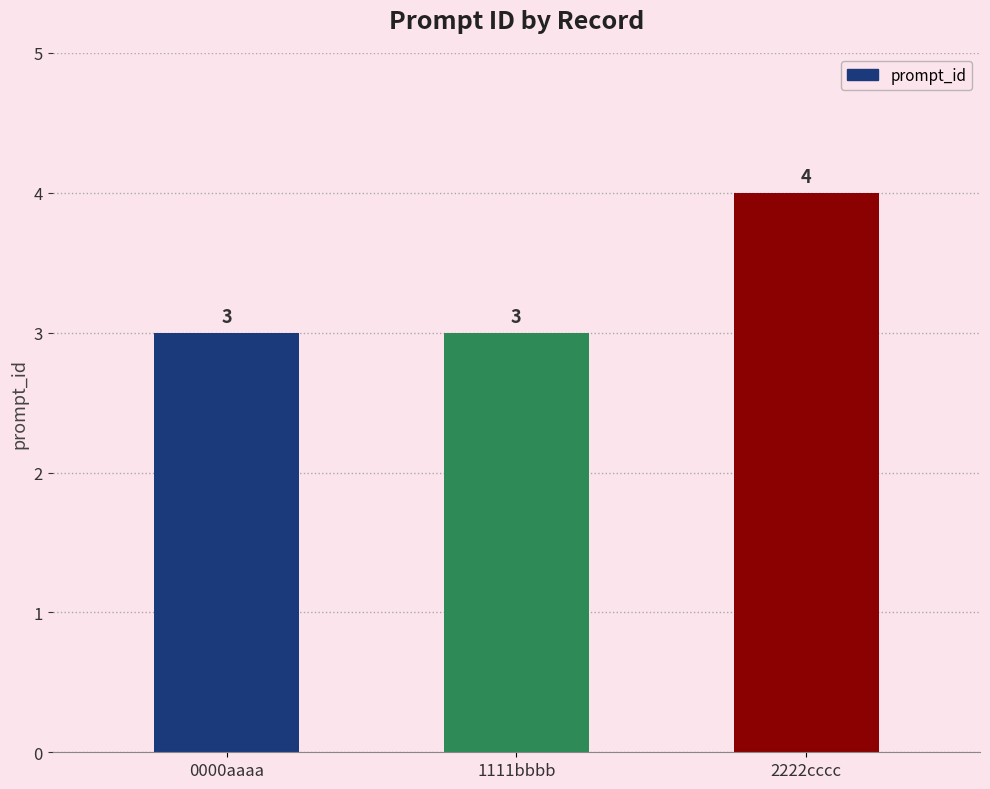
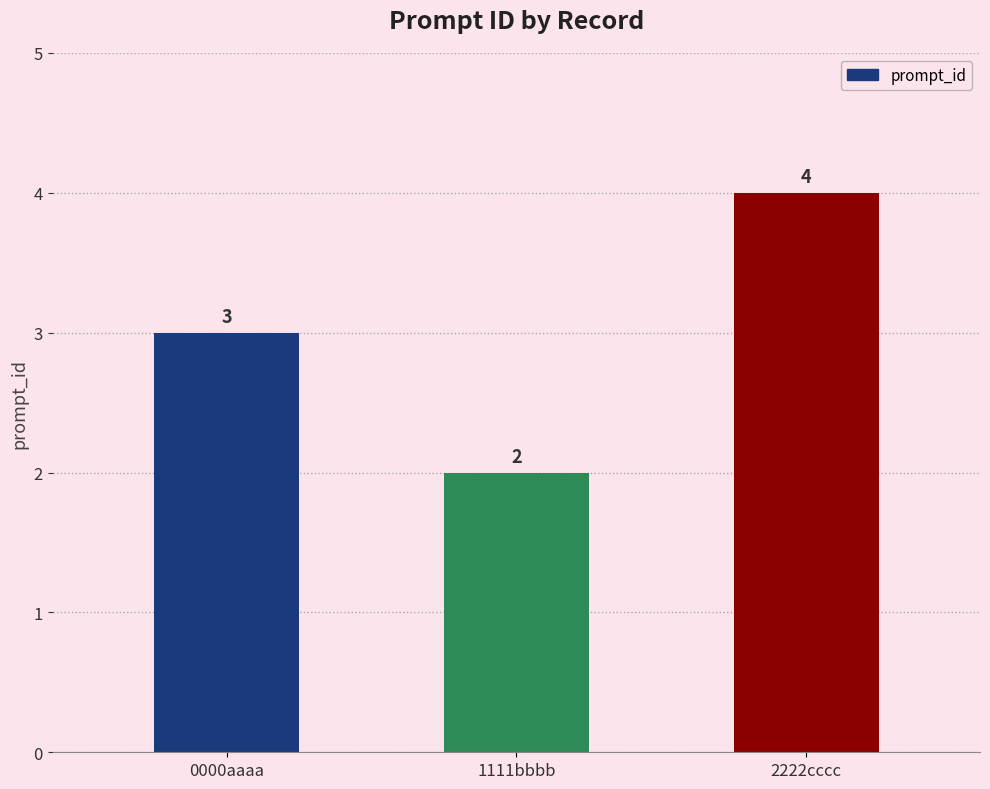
1111bbbb: 3 -> 2
